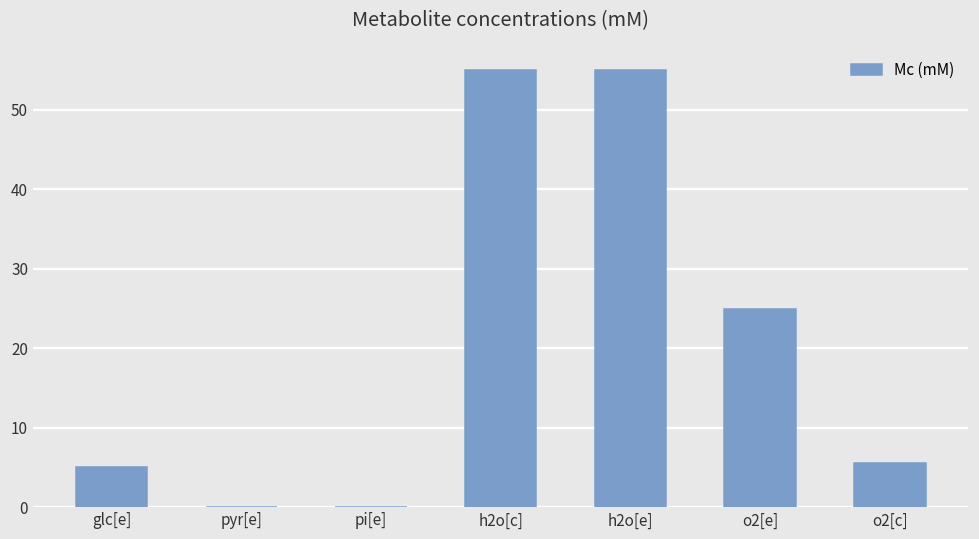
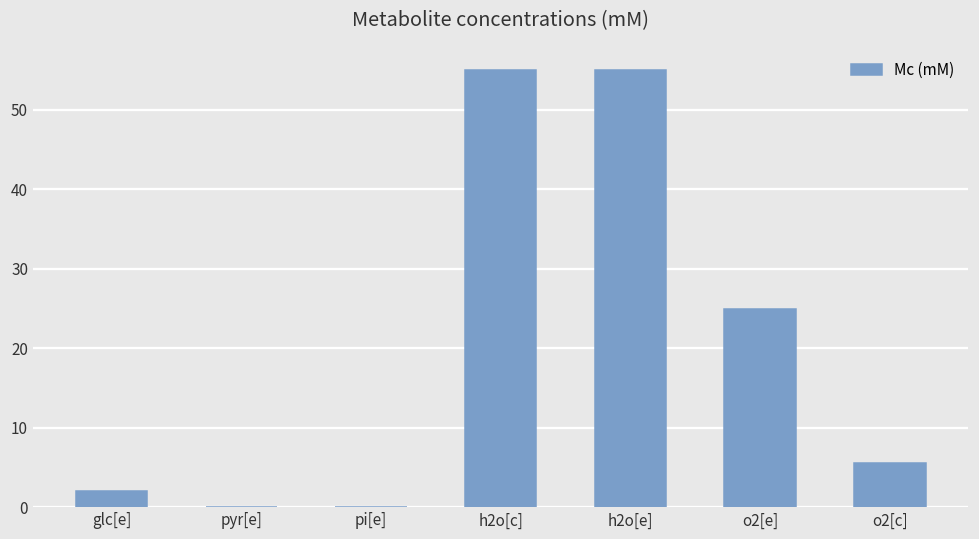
glc[e]: 5 -> 2
